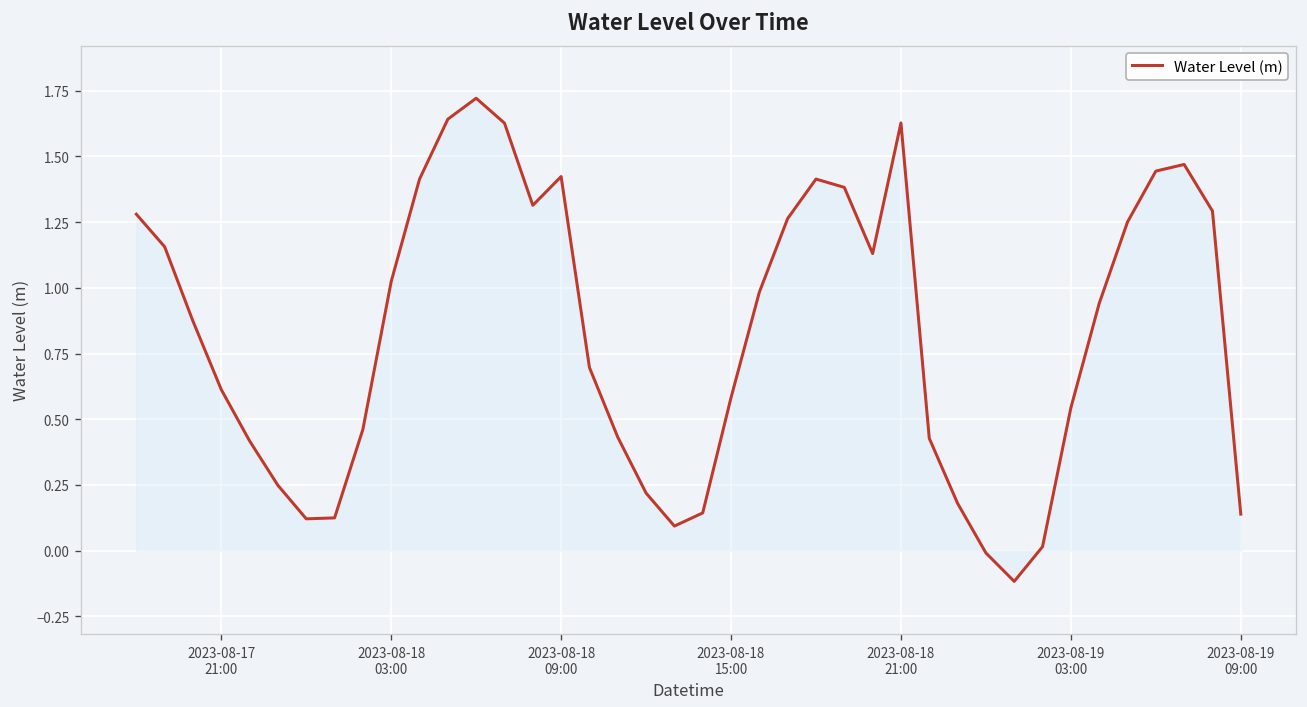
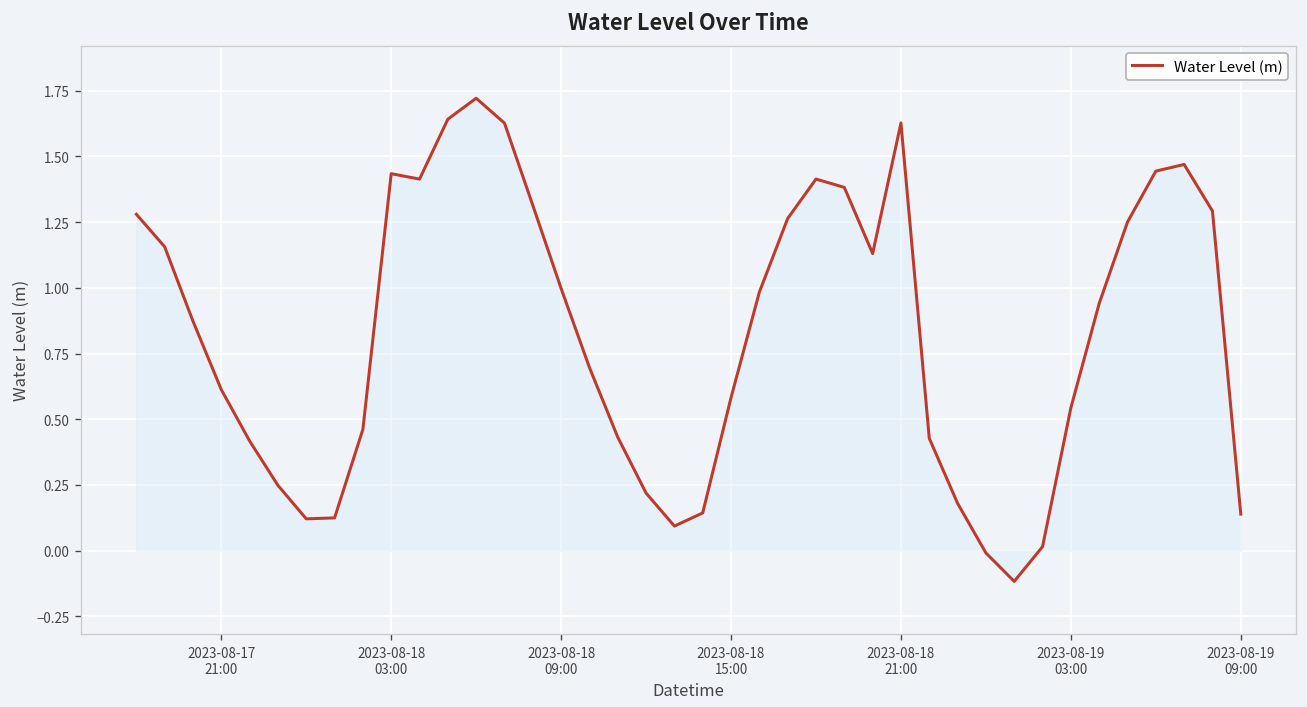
Water Level (m), 2023-08-18 03:00: 1.02 -> 1.43
Water Level (m), 2023-08-18 09:00: 1.42 -> 1.00
